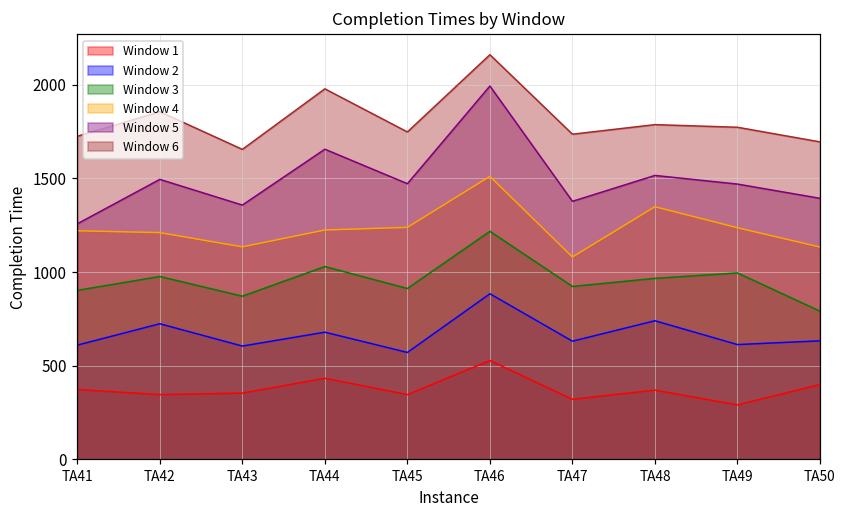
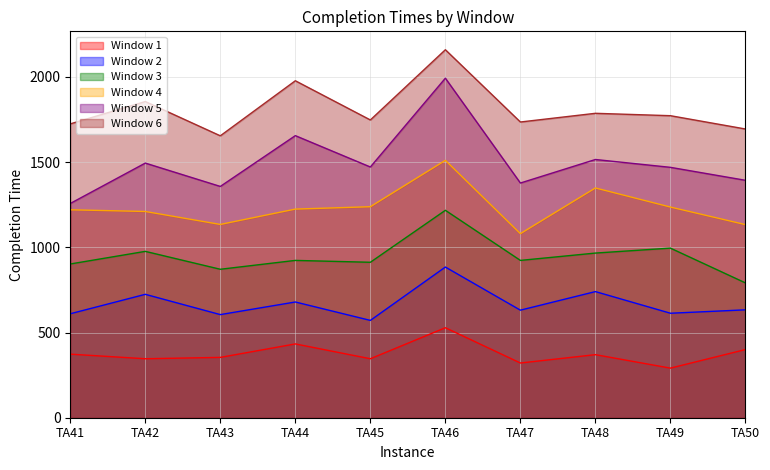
Window 3, TA44: 1030 -> 920
